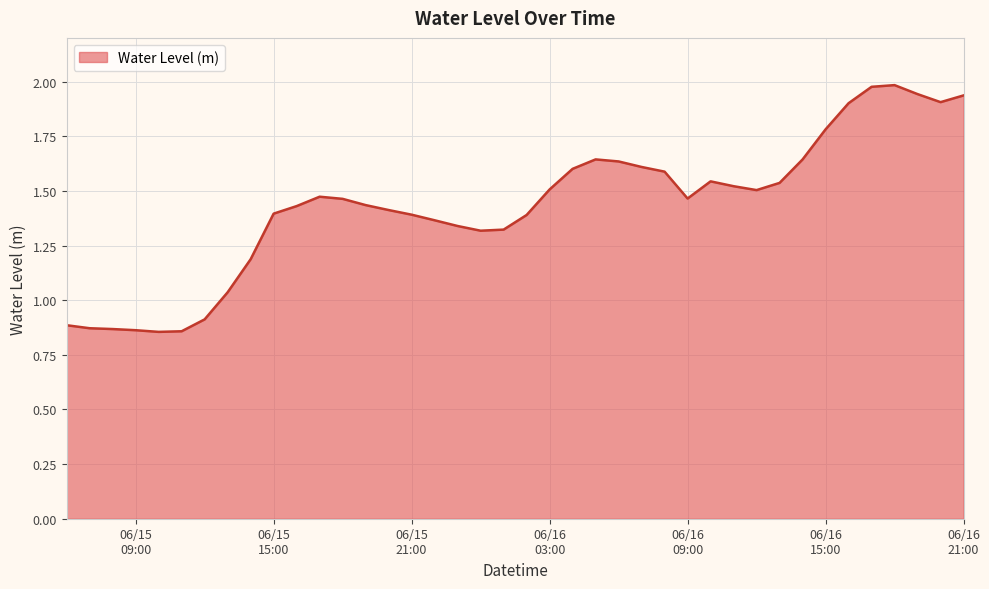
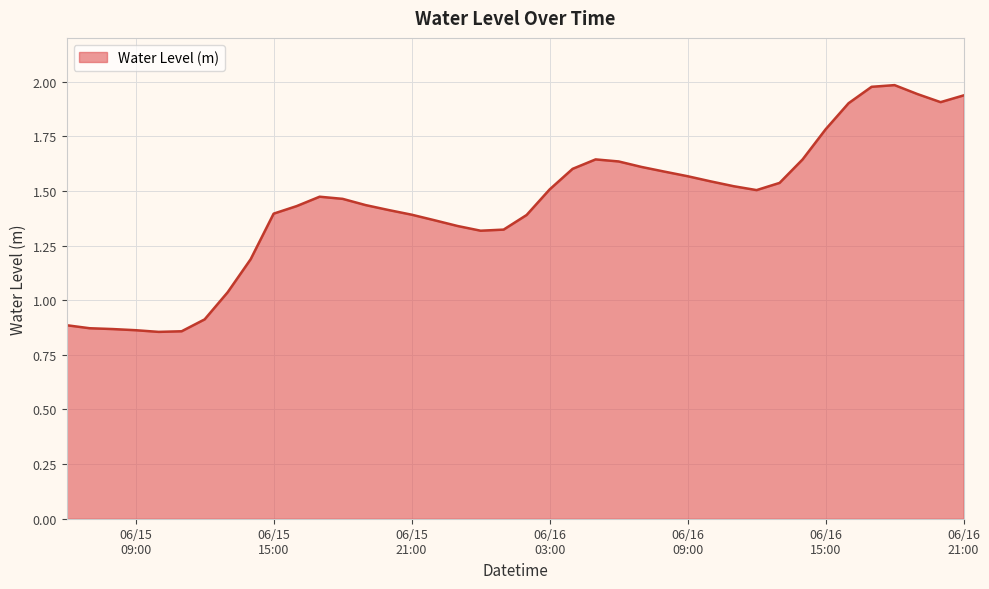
06/16 09:00: 1.47 -> 1.57
